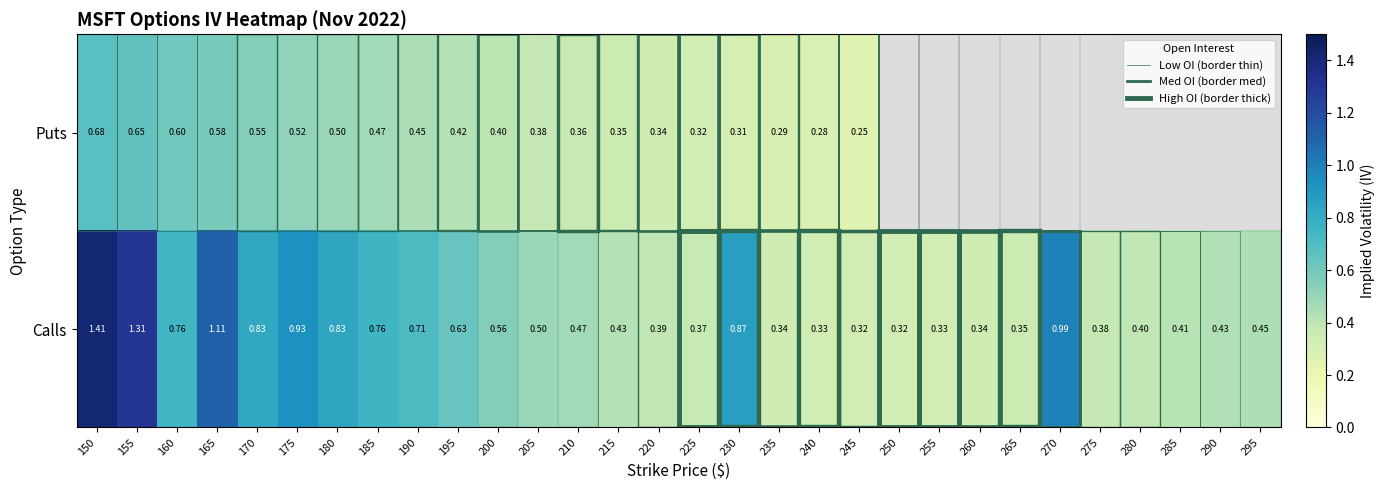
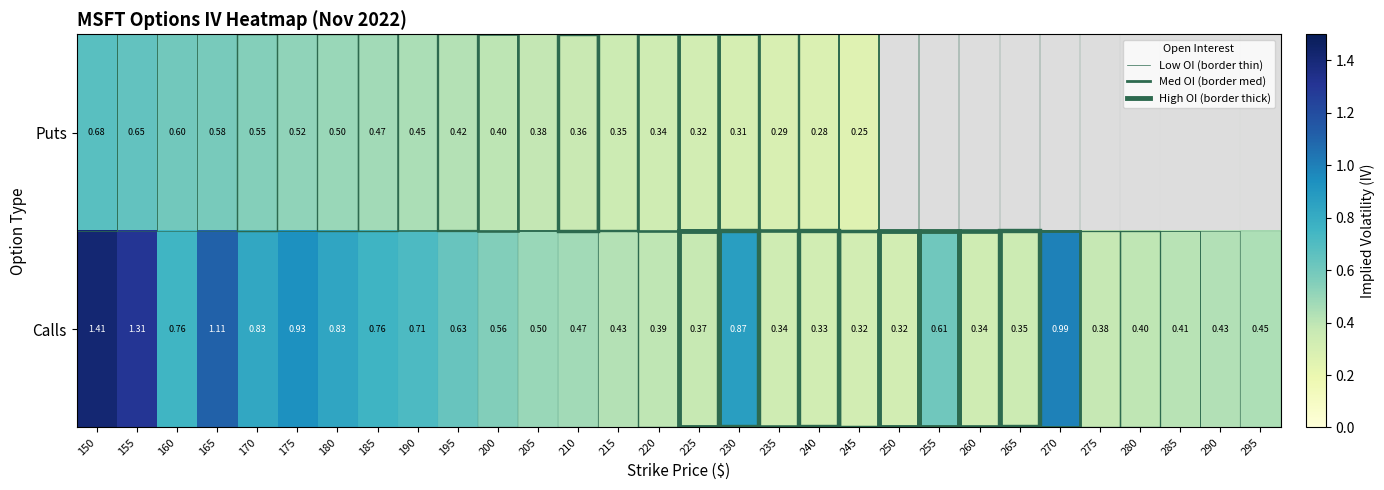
Calls, 255: 0.33 -> 0.61
